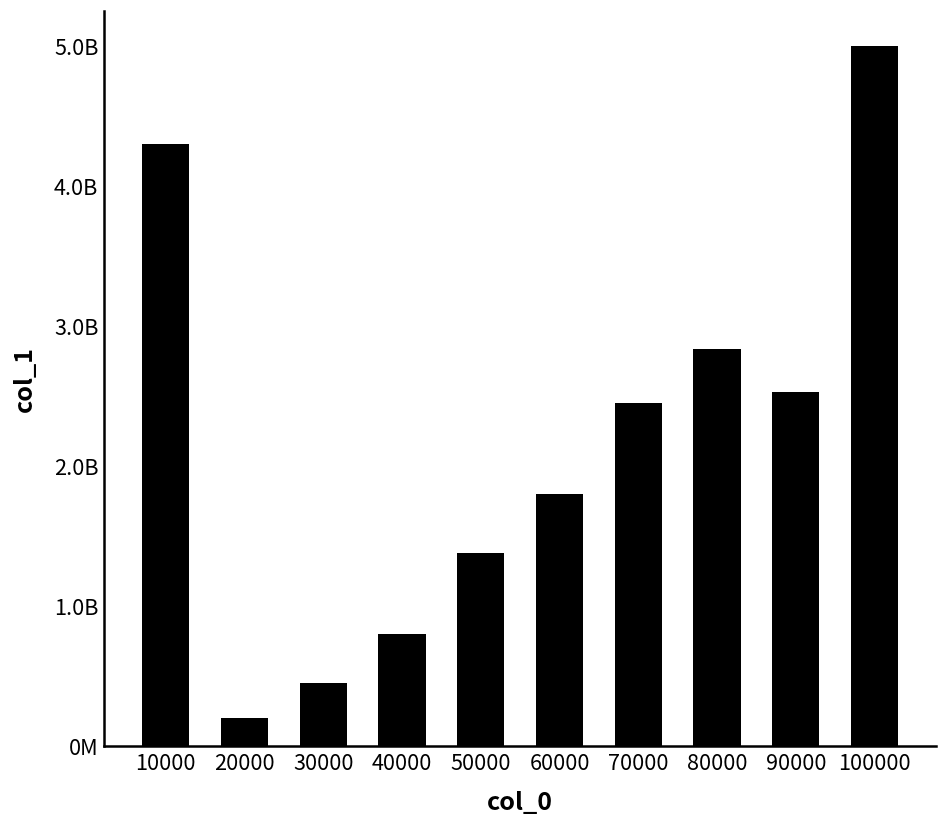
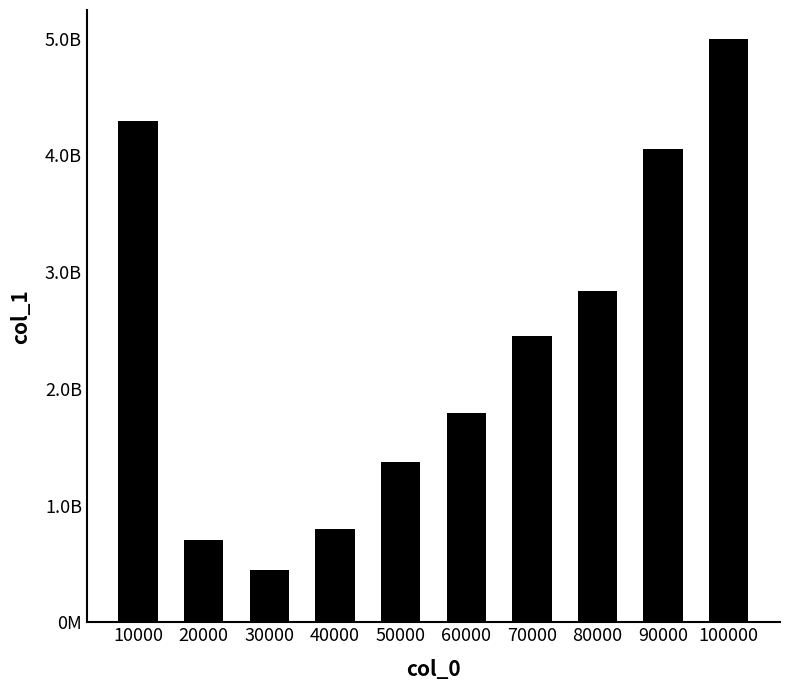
20000: 200000000 -> 710000000
90000: 2530000000 -> 4060000000
